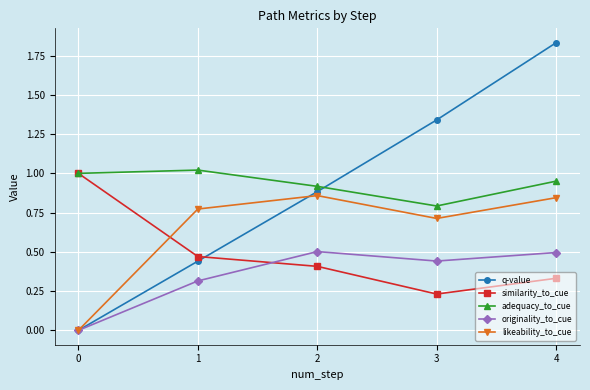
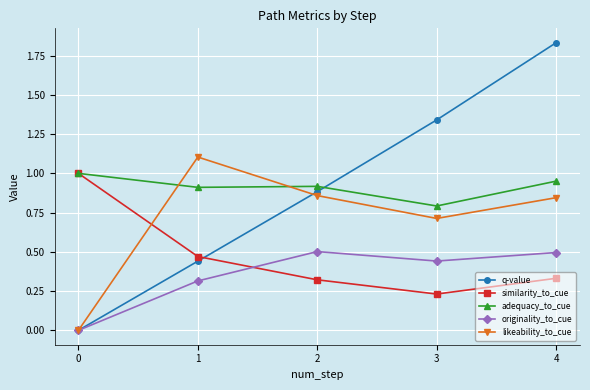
adequacy_to_cue, 1: 1.02 -> 0.91
likeability_to_cue, 1: 0.77 -> 1.10
similarity_to_cue, 2: 0.41 -> 0.32
